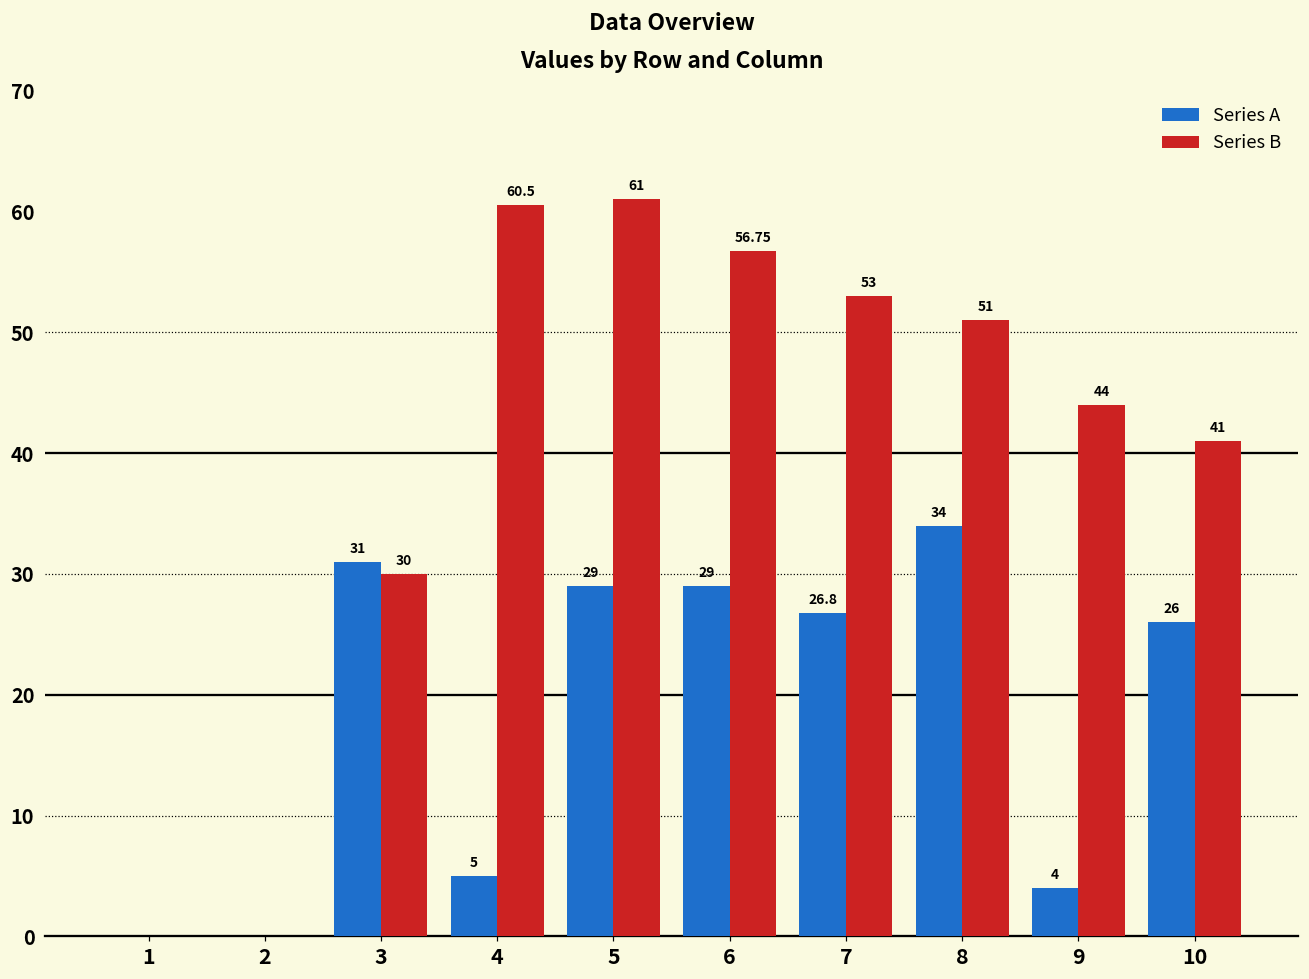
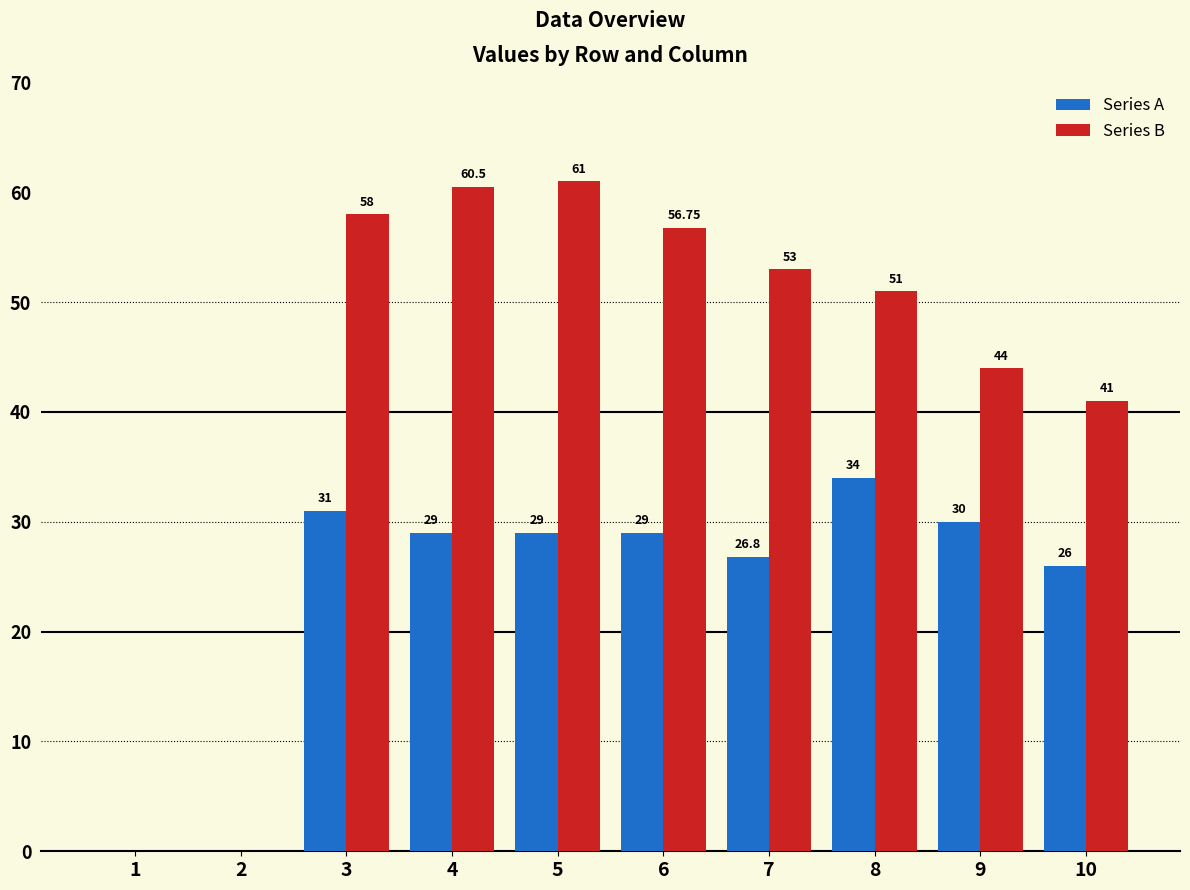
Series B, 3: 30 -> 58
Series A, 4: 5 -> 29
Series A, 9: 4 -> 30
